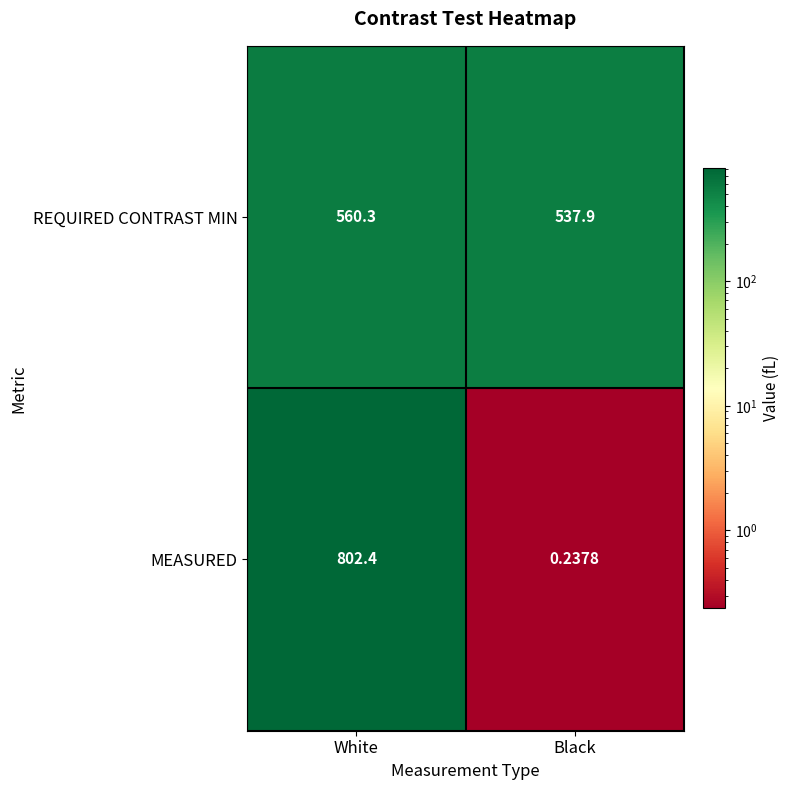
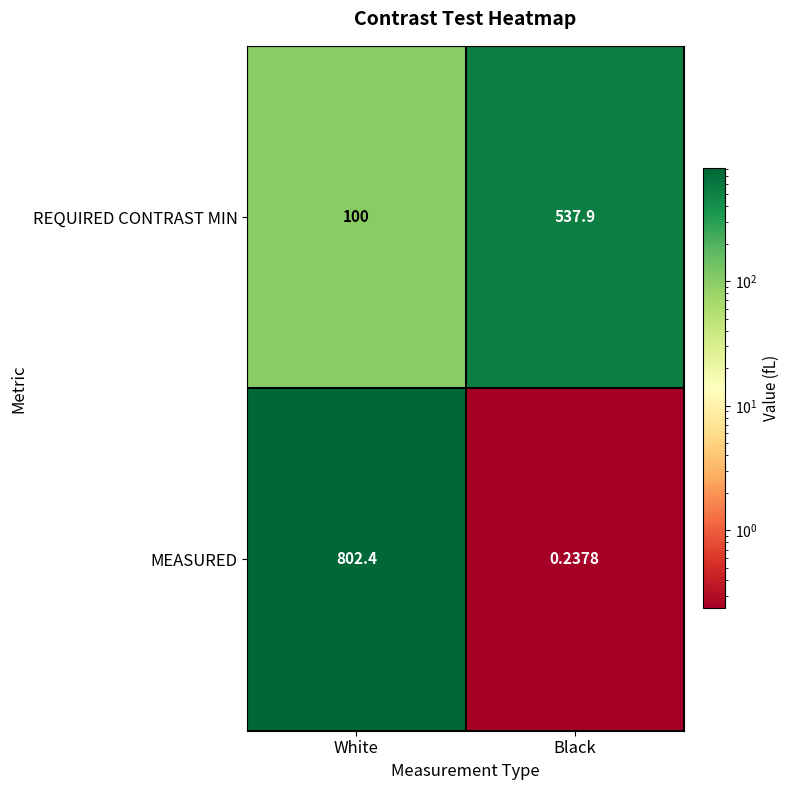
REQUIRED CONTRAST MIN, White: 560.3 -> 100
